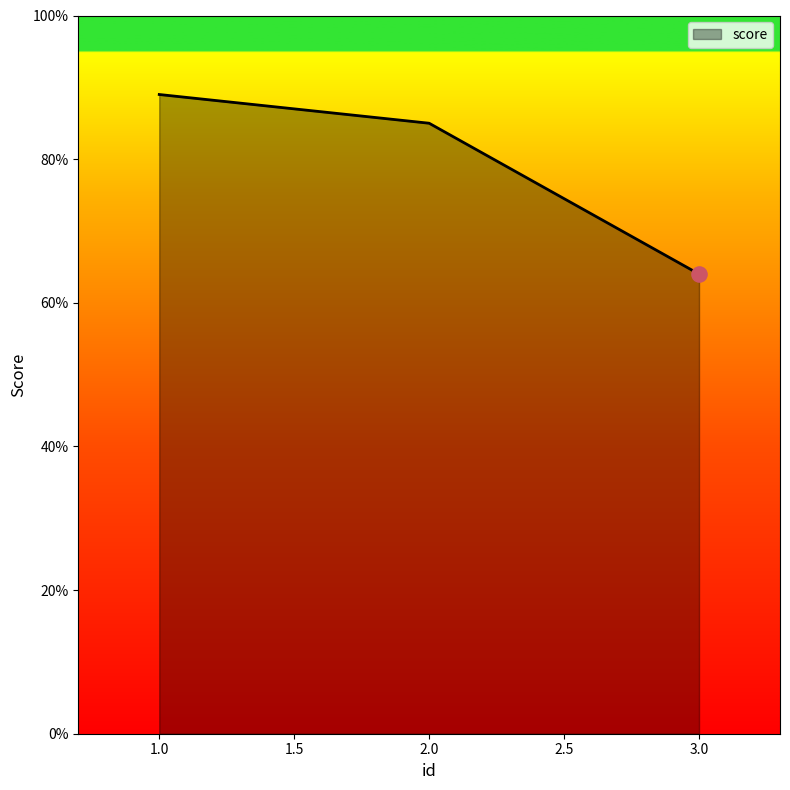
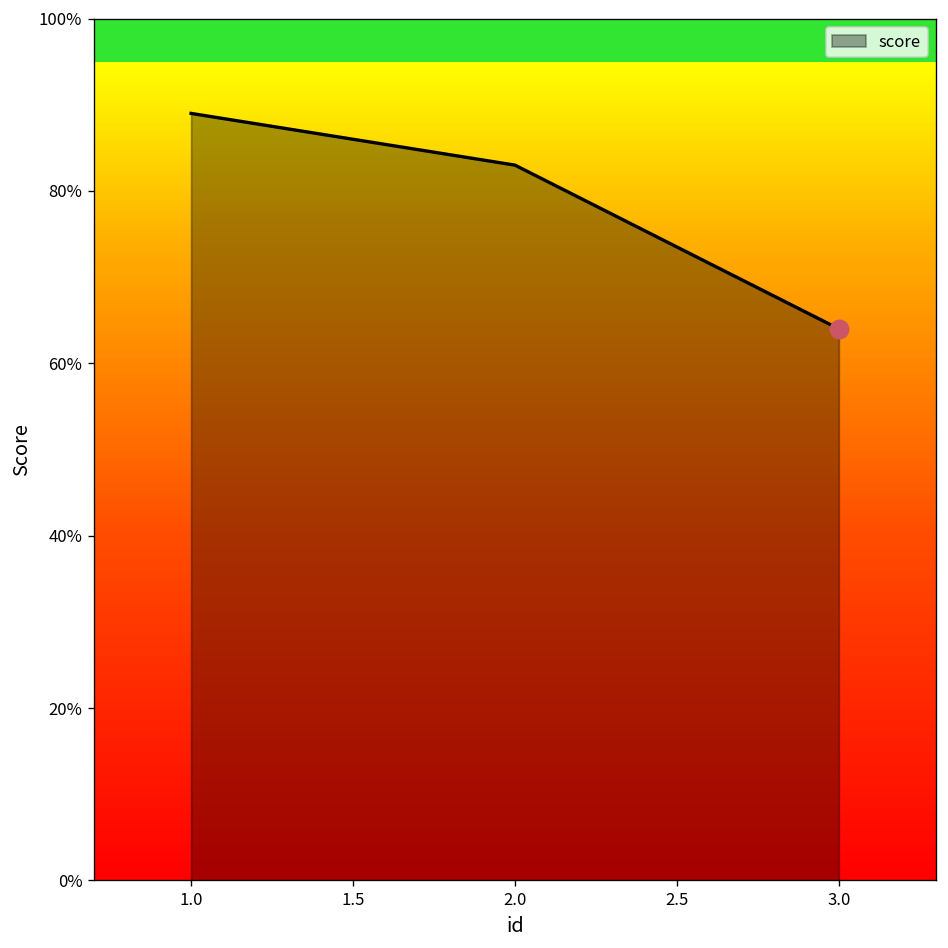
score, 2.0: 85% -> 83%
